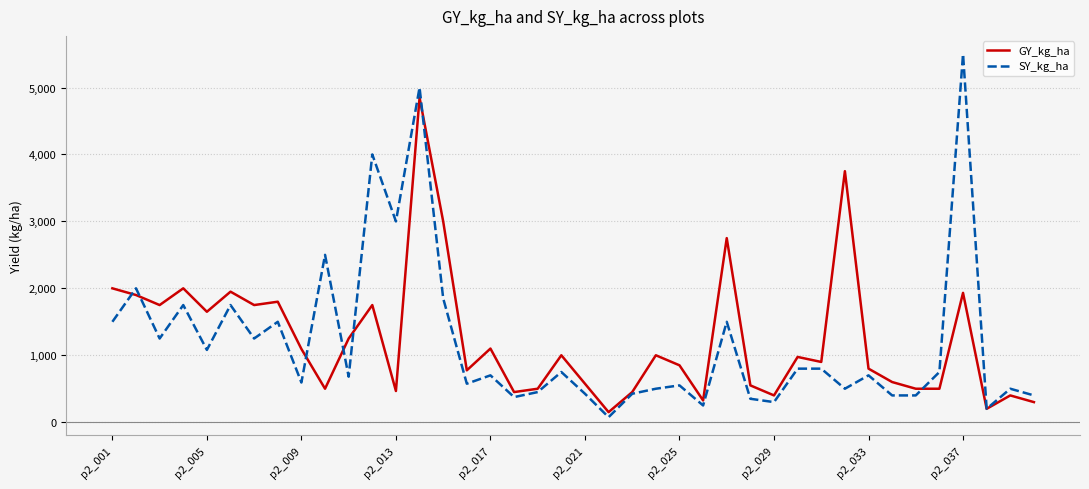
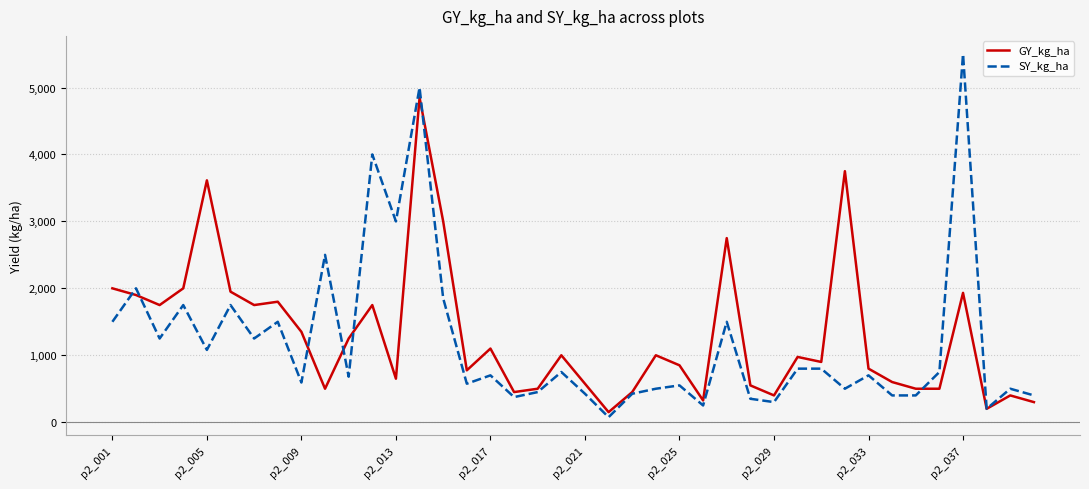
GY_kg_ha, p2_005: 1,700 -> 3,600
GY_kg_ha, p2_009: 1,100 -> 1,400
GY_kg_ha, p2_013: 500 -> 700
